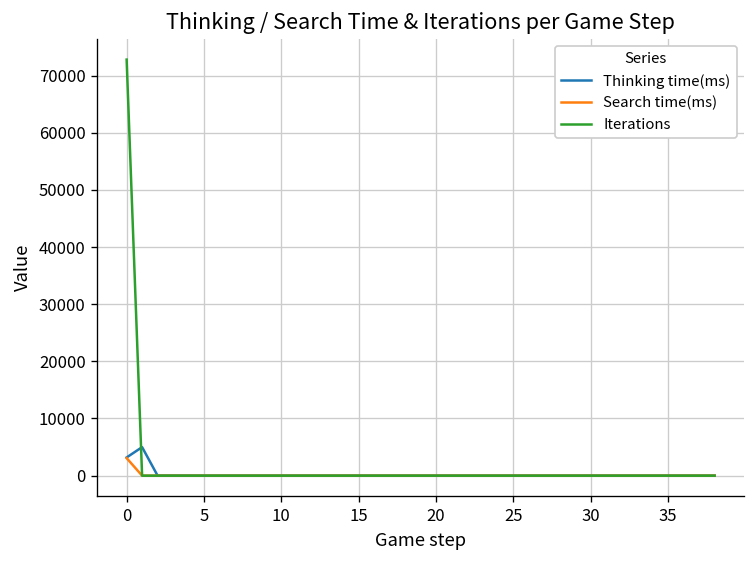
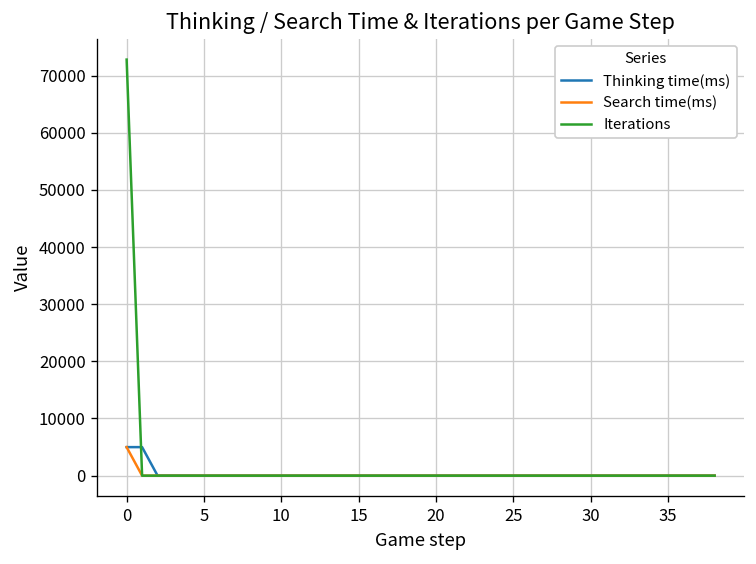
Thinking time(ms), 0: 3000 -> 5000
Search time(ms), 0: 3000 -> 5000
